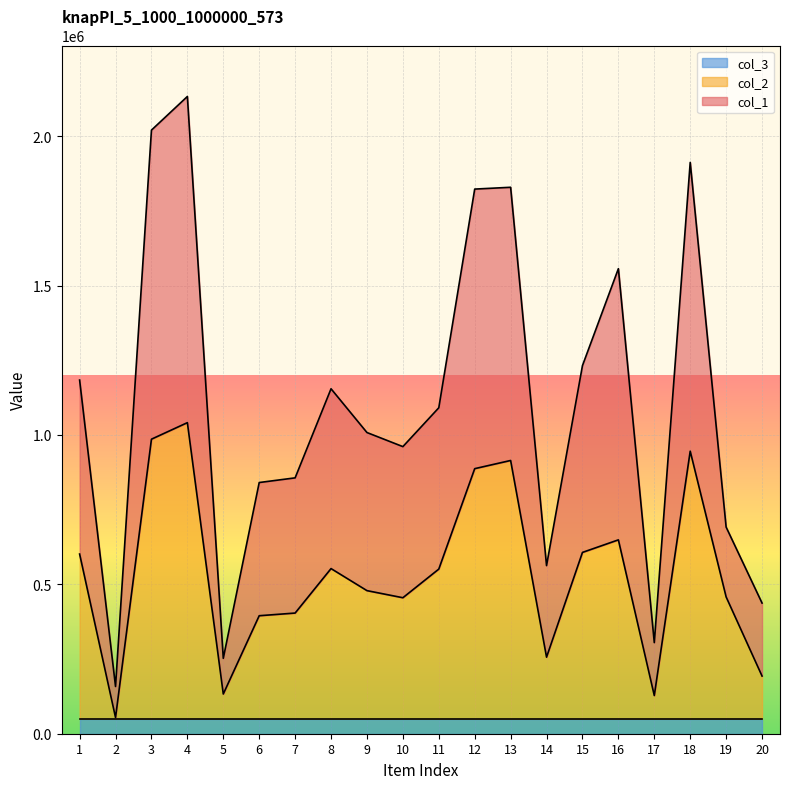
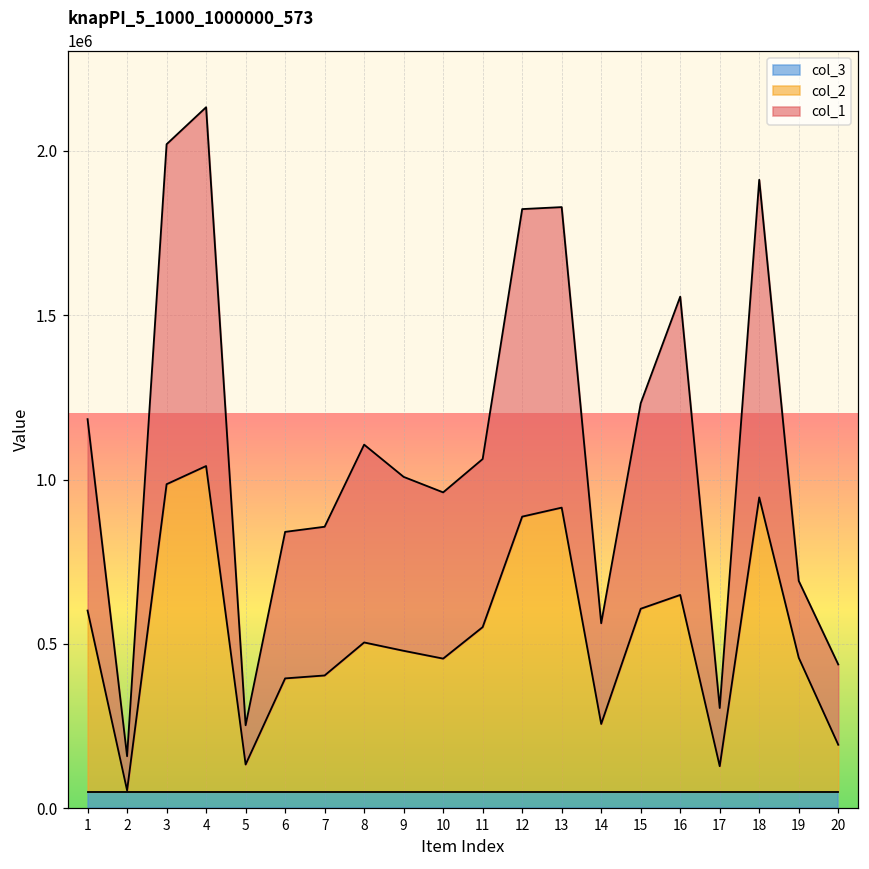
col_2, 8: 550000 -> 500000
col_1, 11: 540000 -> 510000
